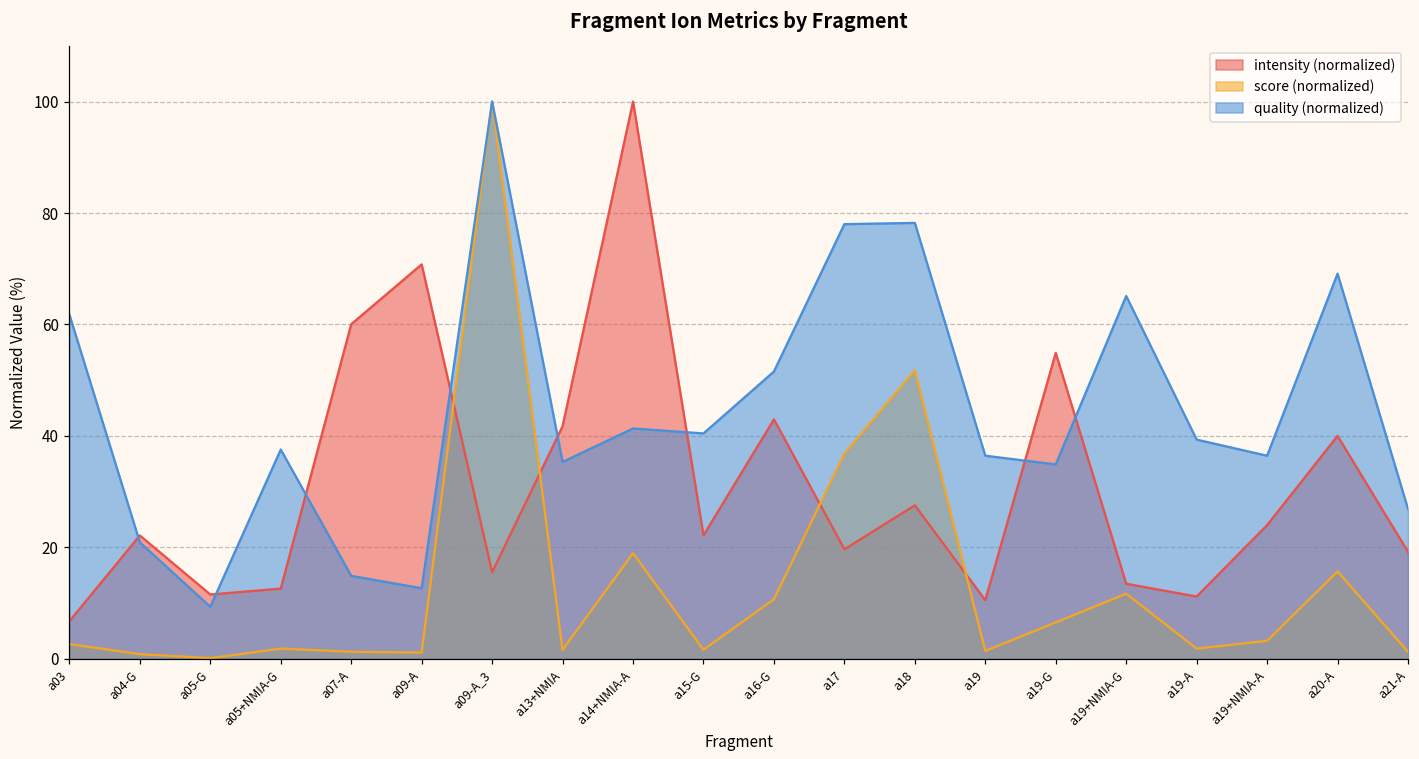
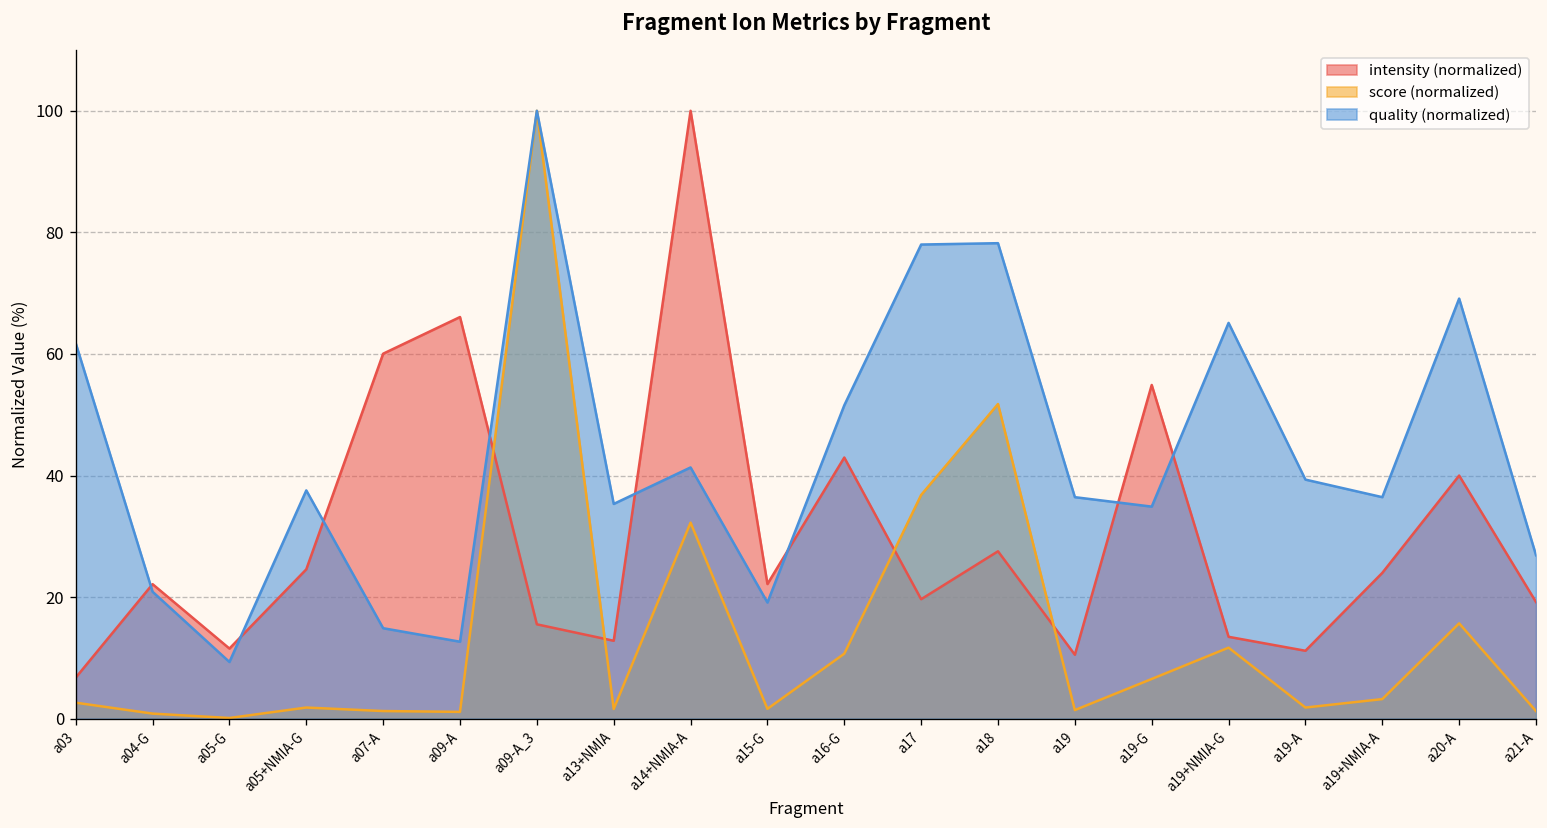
intensity (normalized), a05+NMIA-G: 13 -> 25
intensity (normalized), a09-A: 71 -> 66
intensity (normalized), a13+NMIA: 42 -> 13
score (normalized), a14+NMIA-A: 19 -> 32
quality (normalized), a15-G: 40 -> 19
